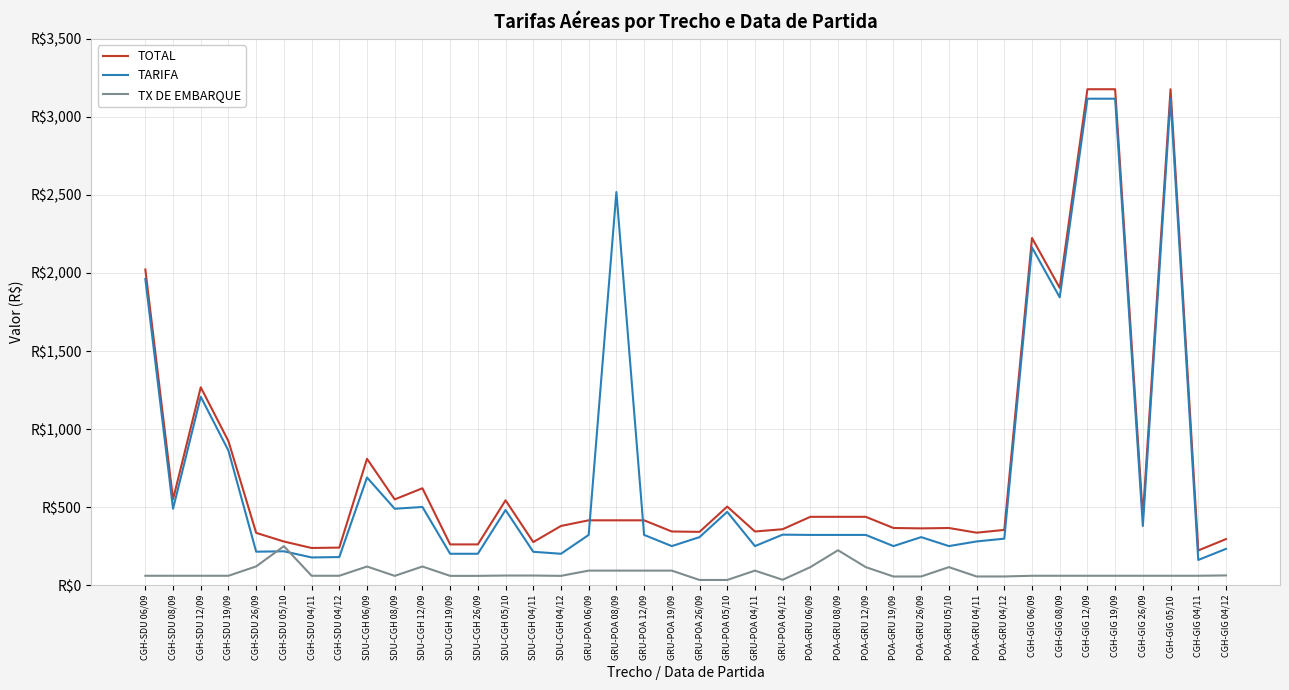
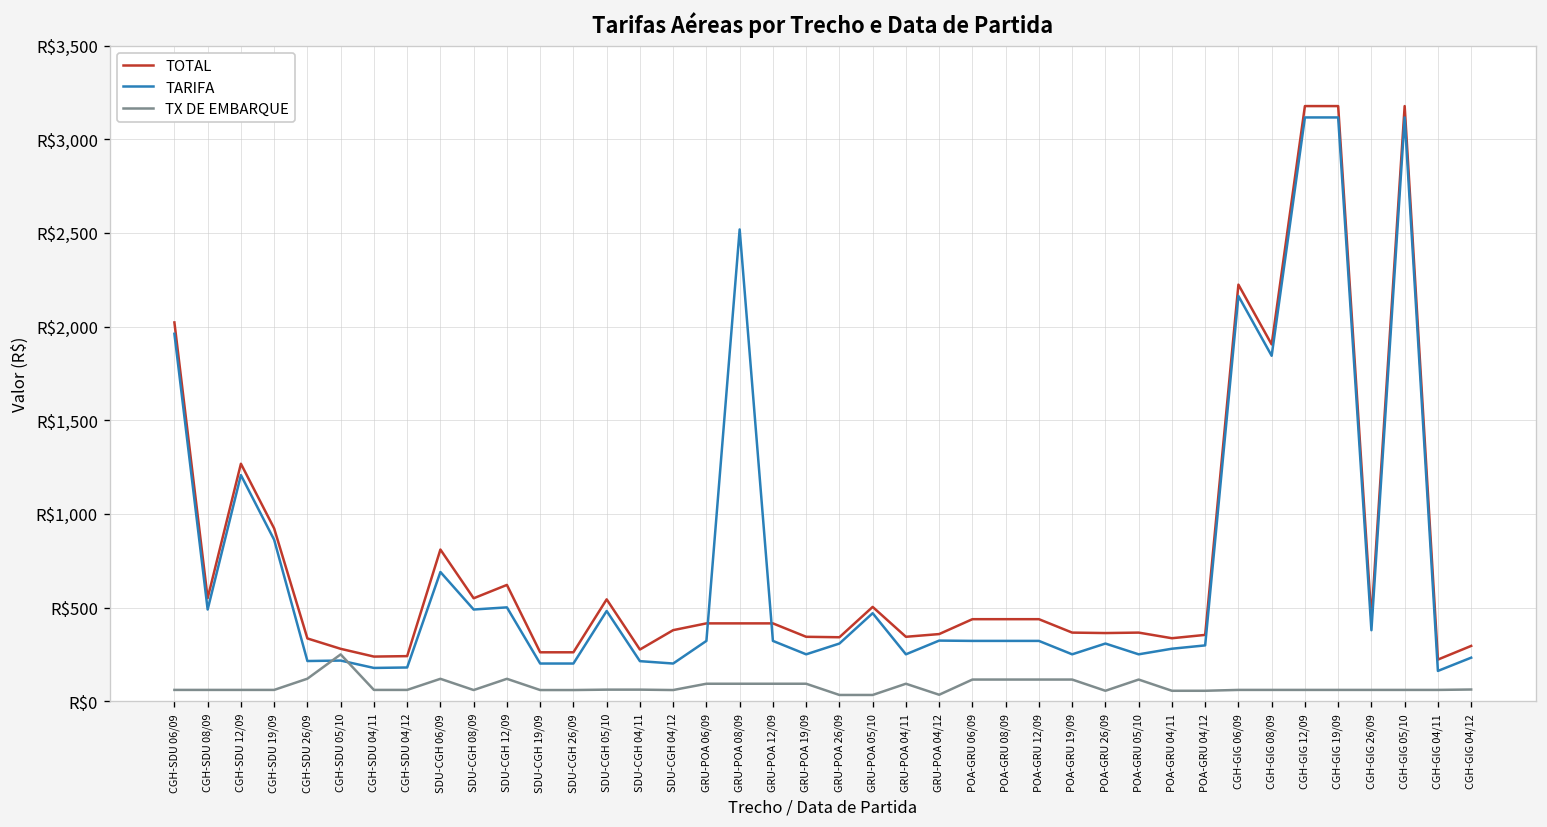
TX DE EMBARQUE, POA-GRU 08/09: R$220 -> R$120
TX DE EMBARQUE, POA-GRU 19/09: R$60 -> R$120
